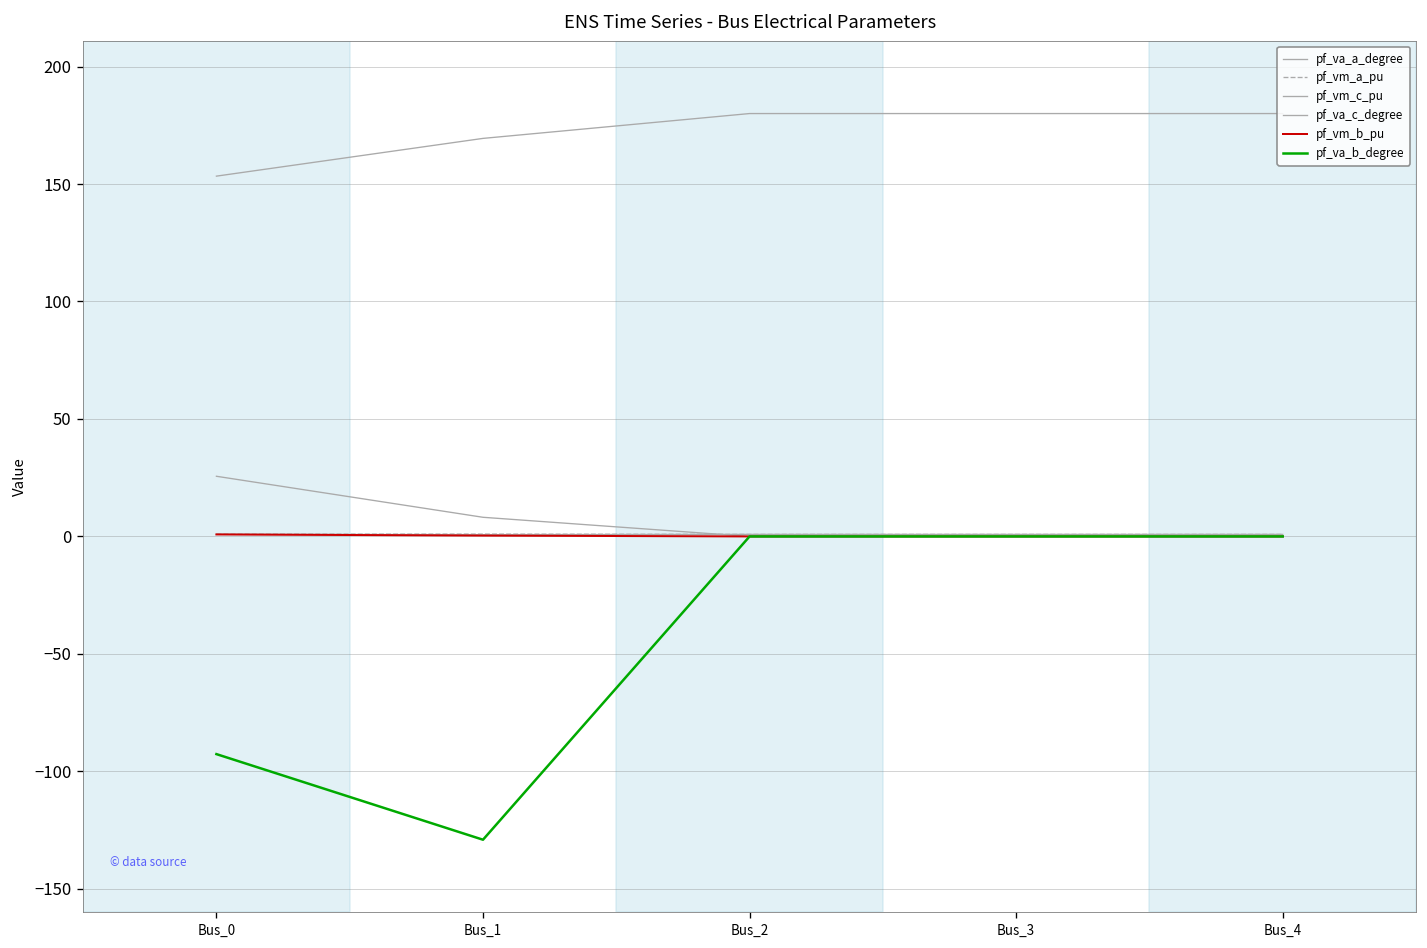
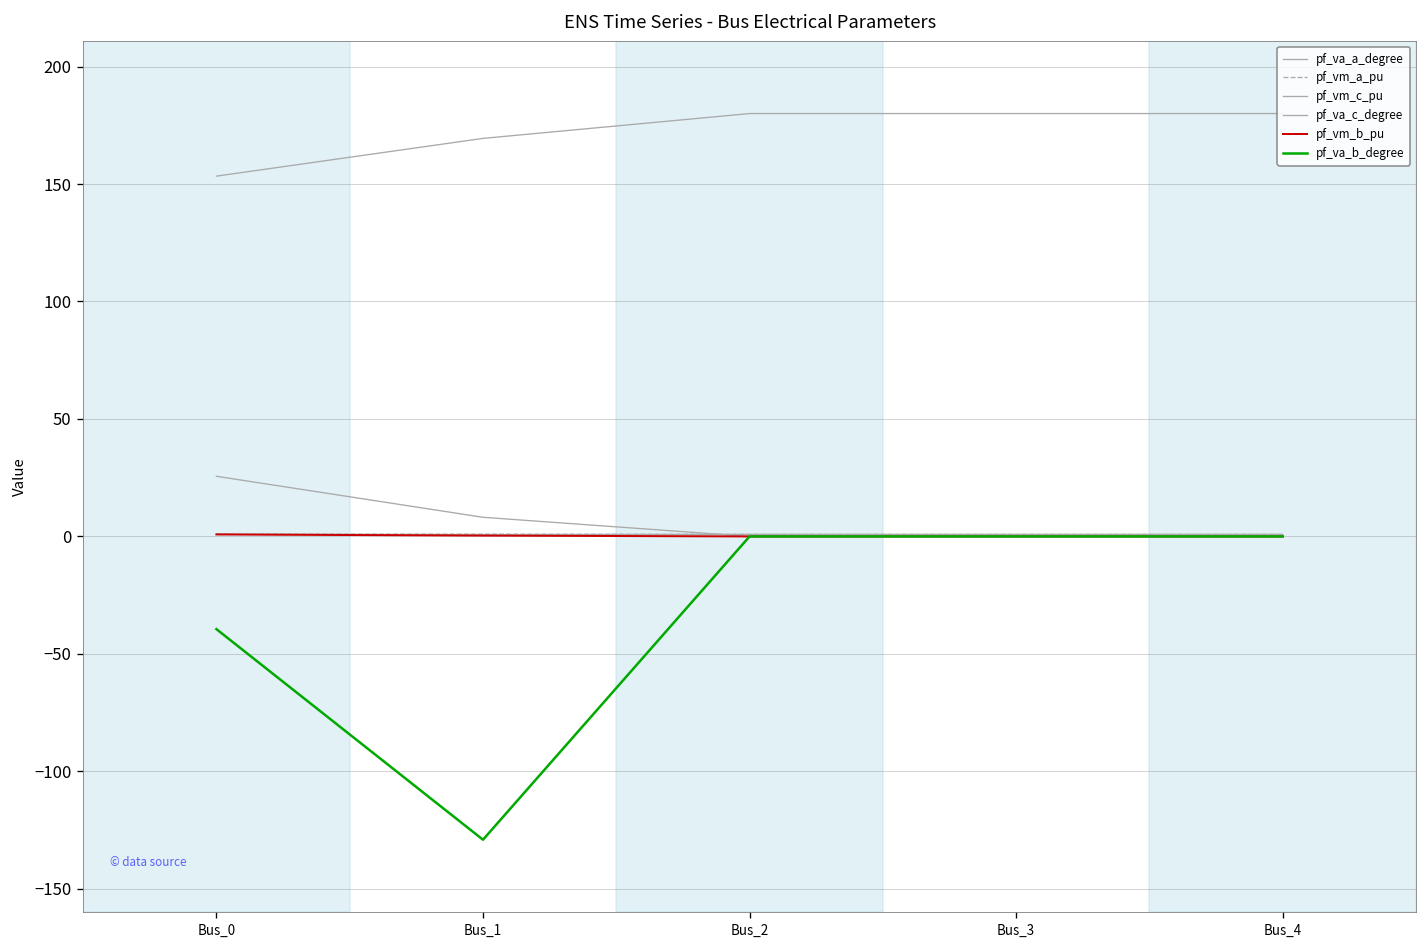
pf_va_b_degree, Bus_0: -93 -> -39
